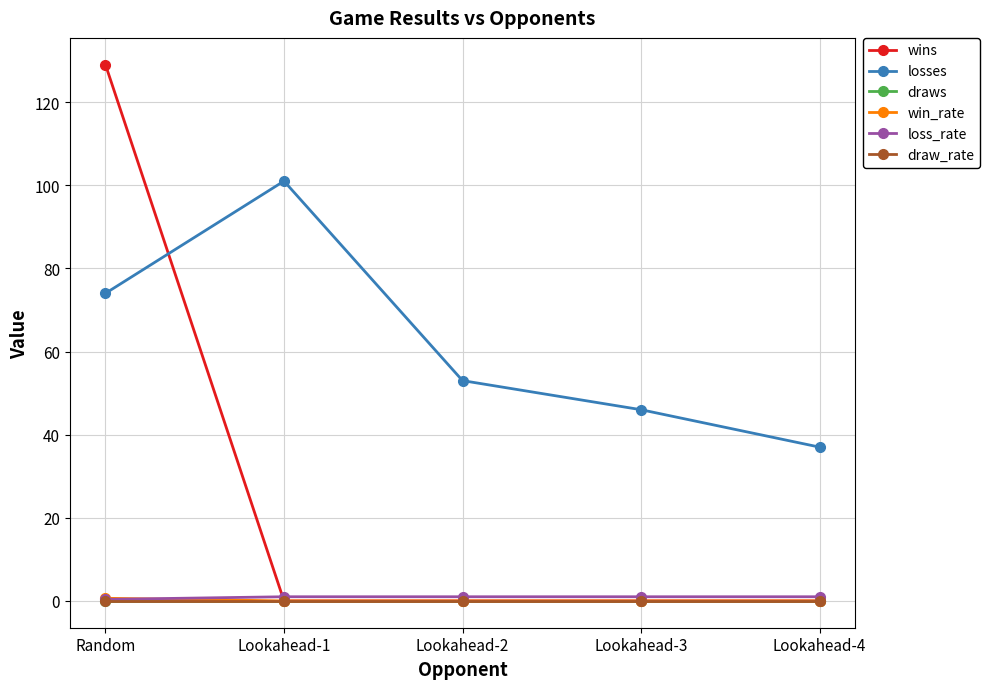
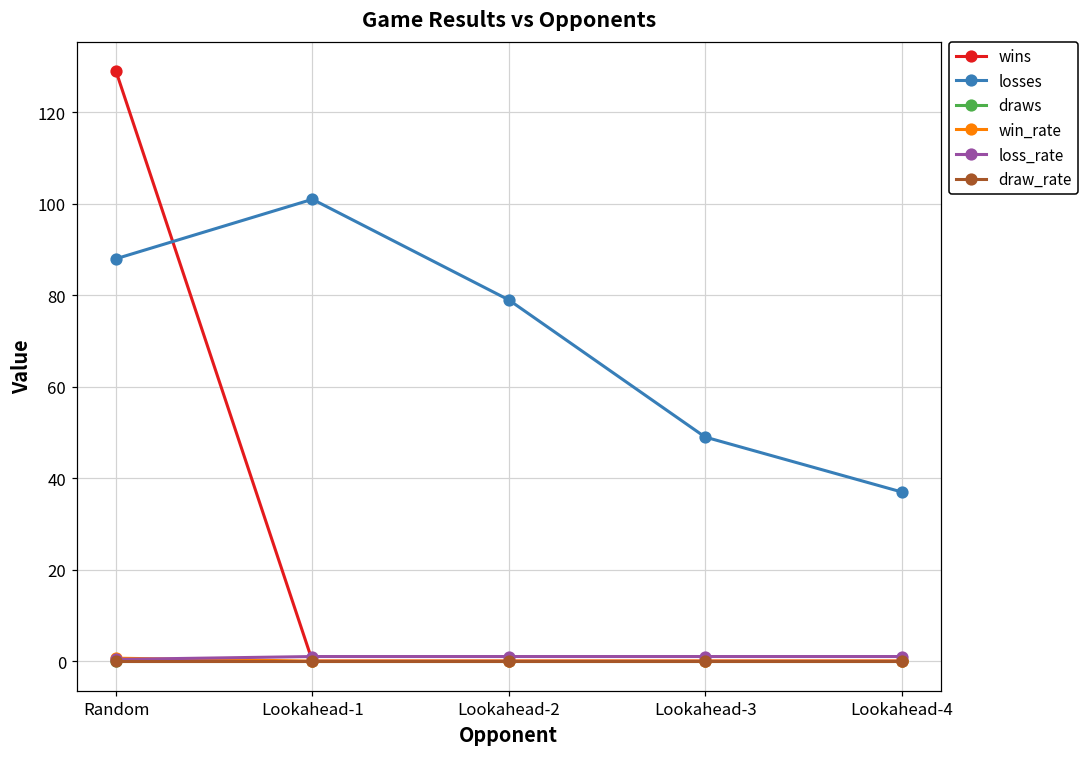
losses, Random: 74 -> 88
losses, Lookahead-2: 53 -> 79
losses, Lookahead-3: 46 -> 49
